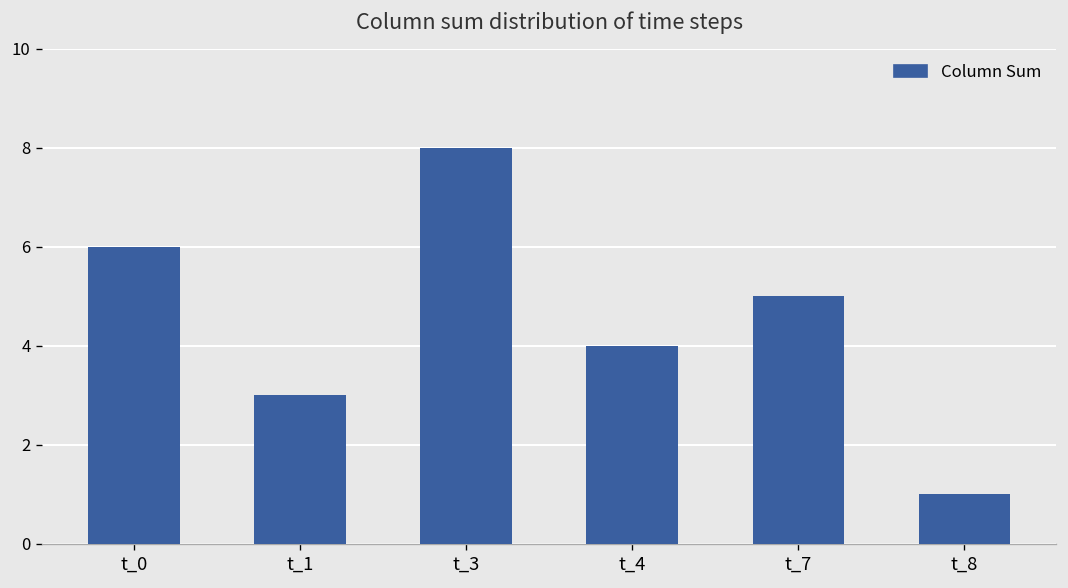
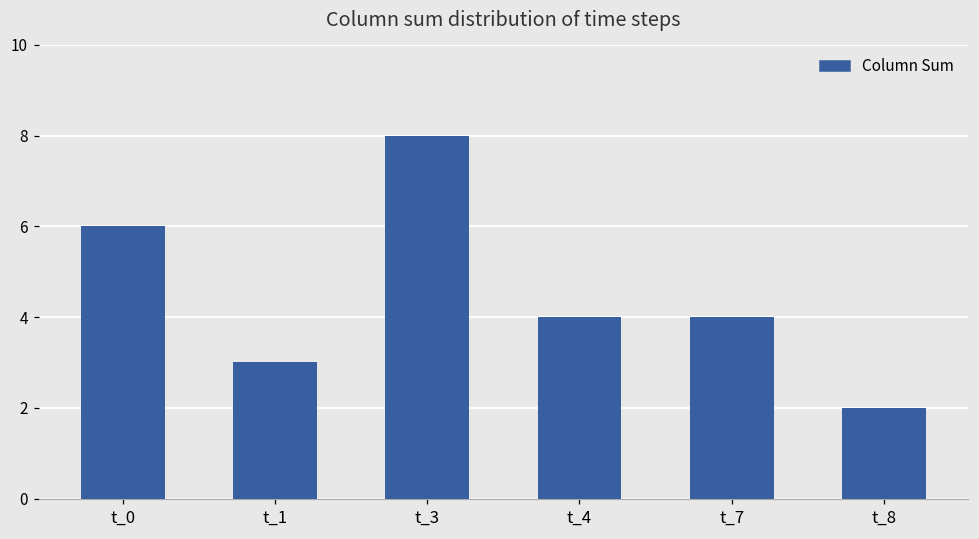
t_7: 5 -> 4
t_8: 1 -> 2
